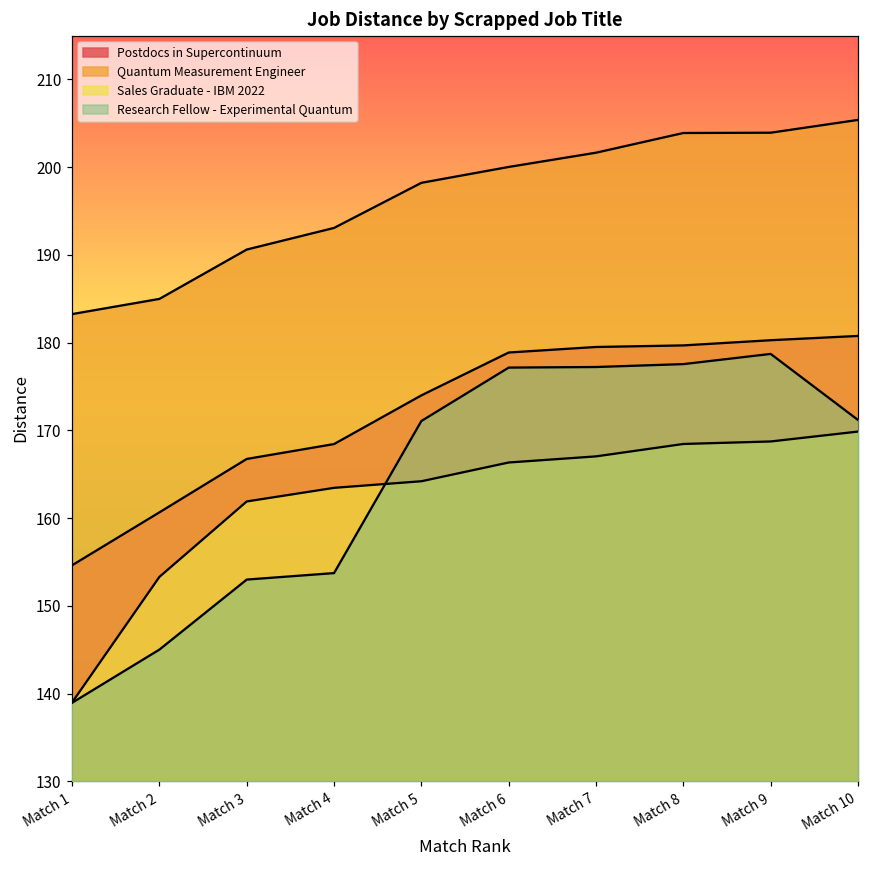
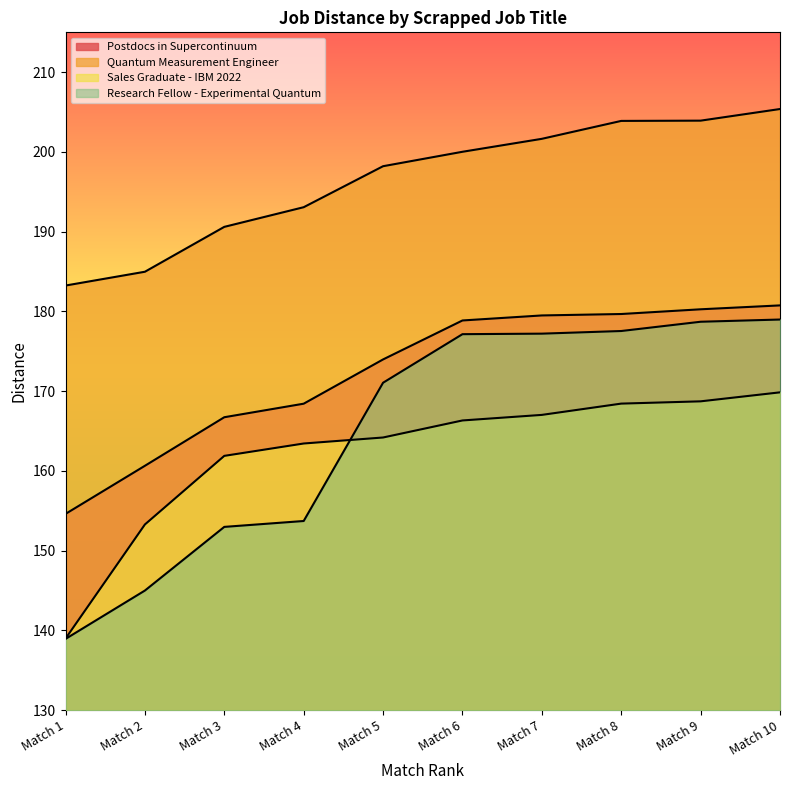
Research Fellow - Experimental Quantum, Match 10: 171 -> 179
